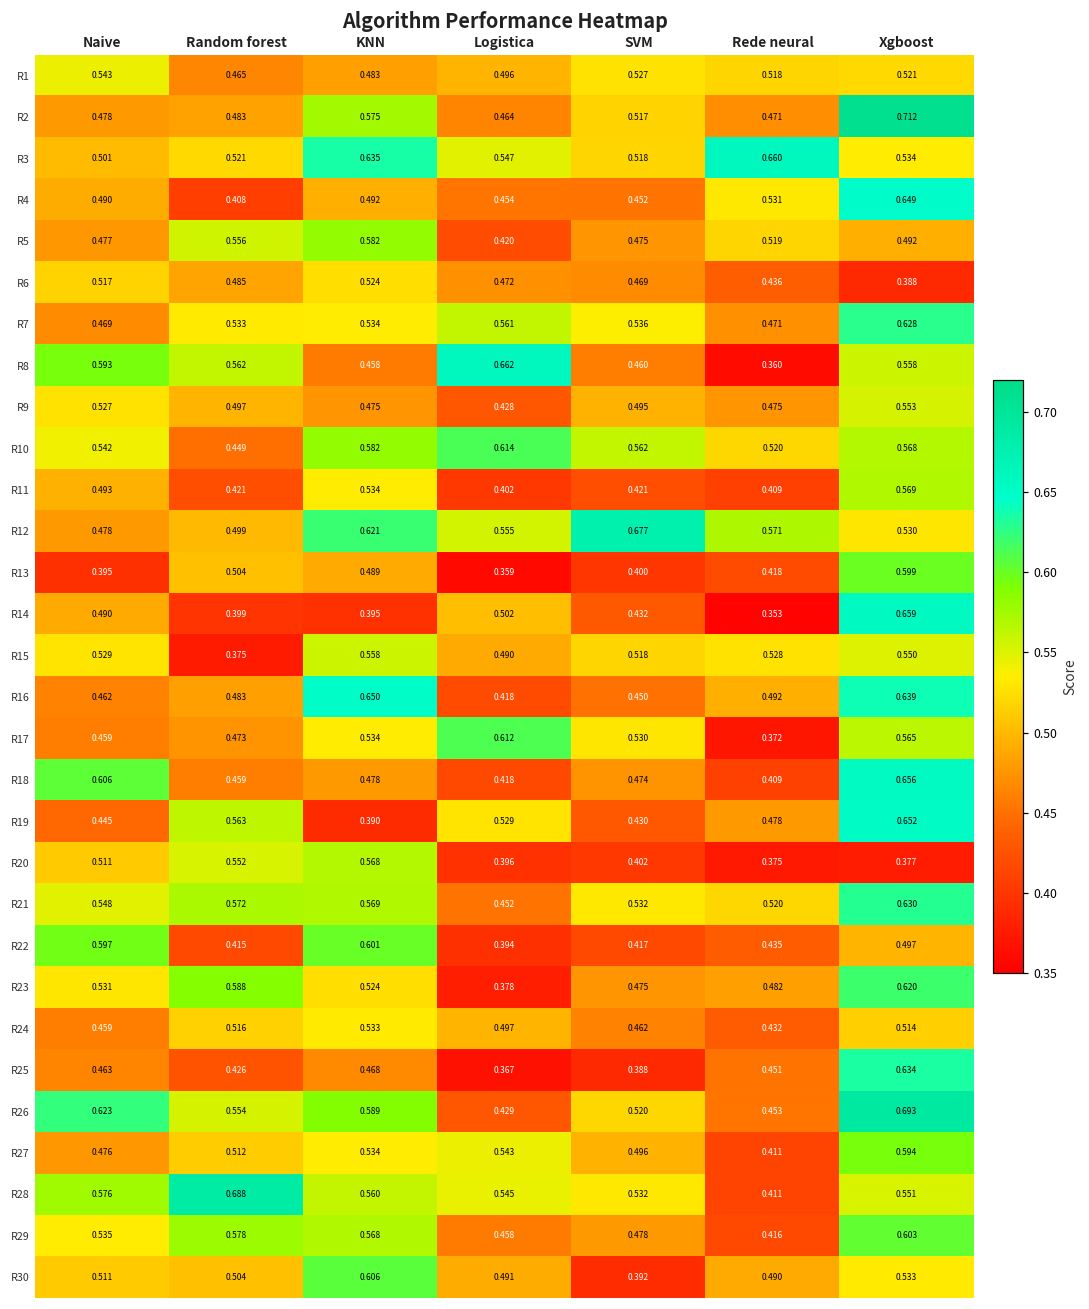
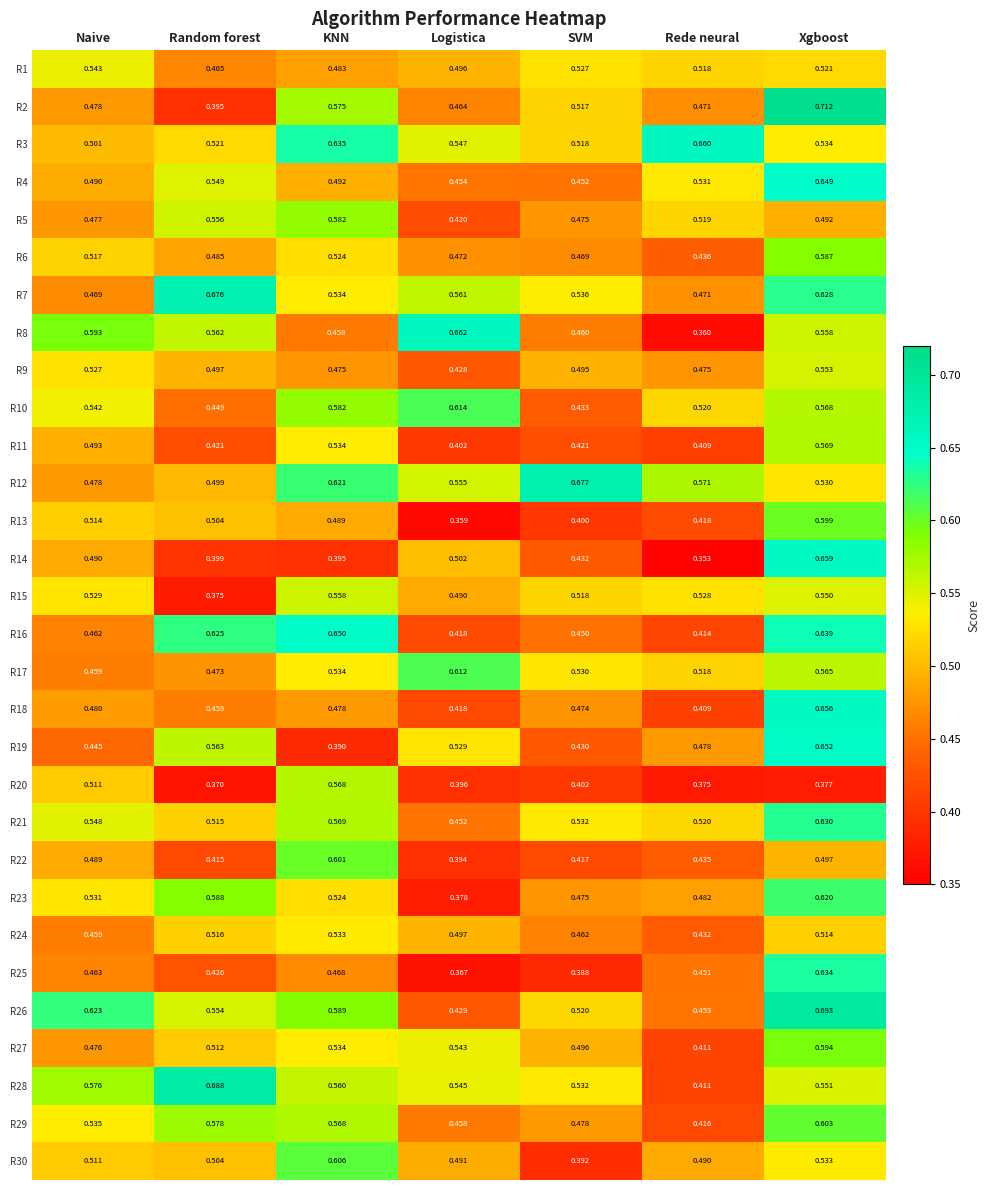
R2, Random forest: 0.483 -> 0.395
R4, Random forest: 0.408 -> 0.549
R6, Xgboost: 0.388 -> 0.587
R7, Random forest: 0.533 -> 0.676
R10, SVM: 0.562 -> 0.433
R13, Naive: 0.395 -> 0.514
R16, Random forest: 0.483 -> 0.625
R16, Rede neural: 0.492 -> 0.414
R17, Rede neural: 0.372 -> 0.518
R18, Naive: 0.606 -> 0.480
R20, Random forest: 0.552 -> 0.370
R21, Random forest: 0.572 -> 0.515
R22, Naive: 0.597 -> 0.489
